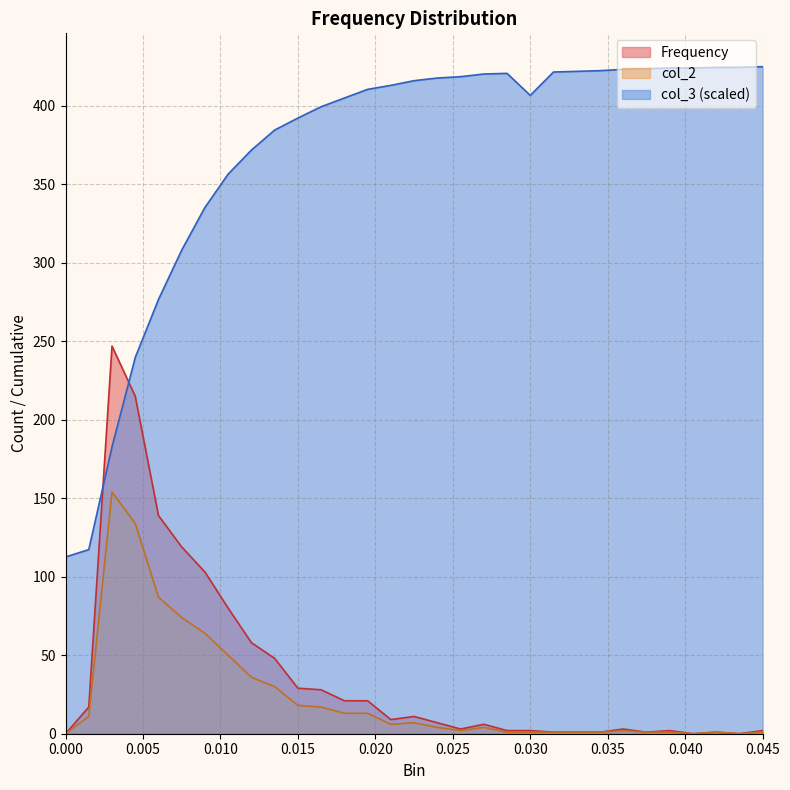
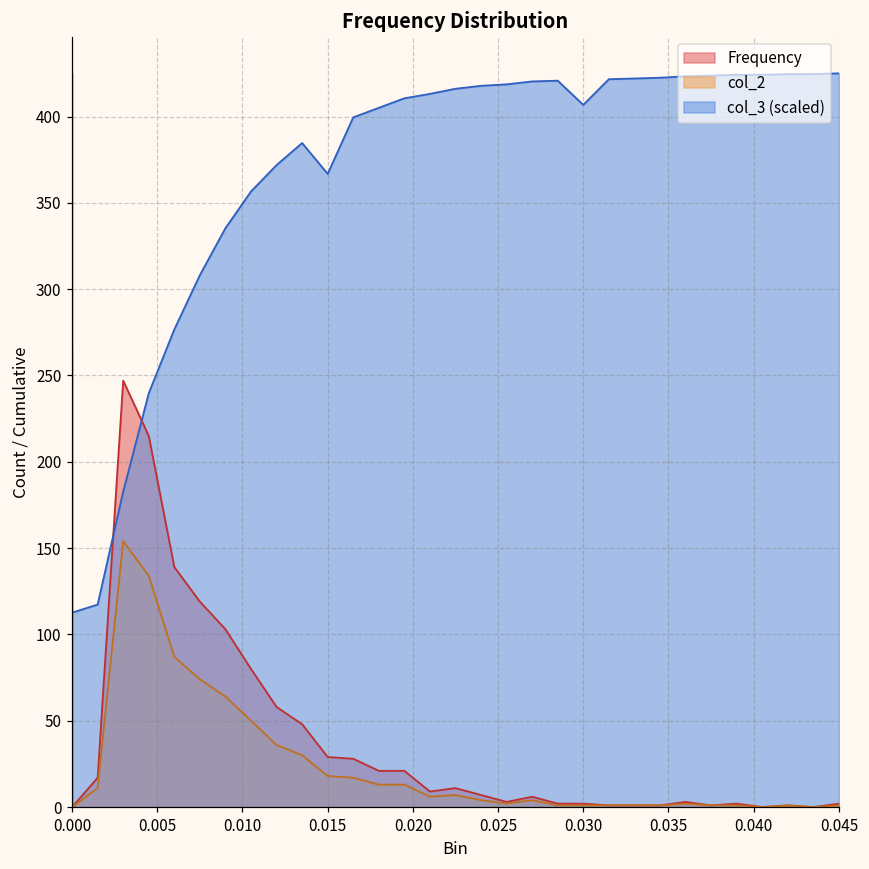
col_3 (scaled), 0.015: 392 -> 367
